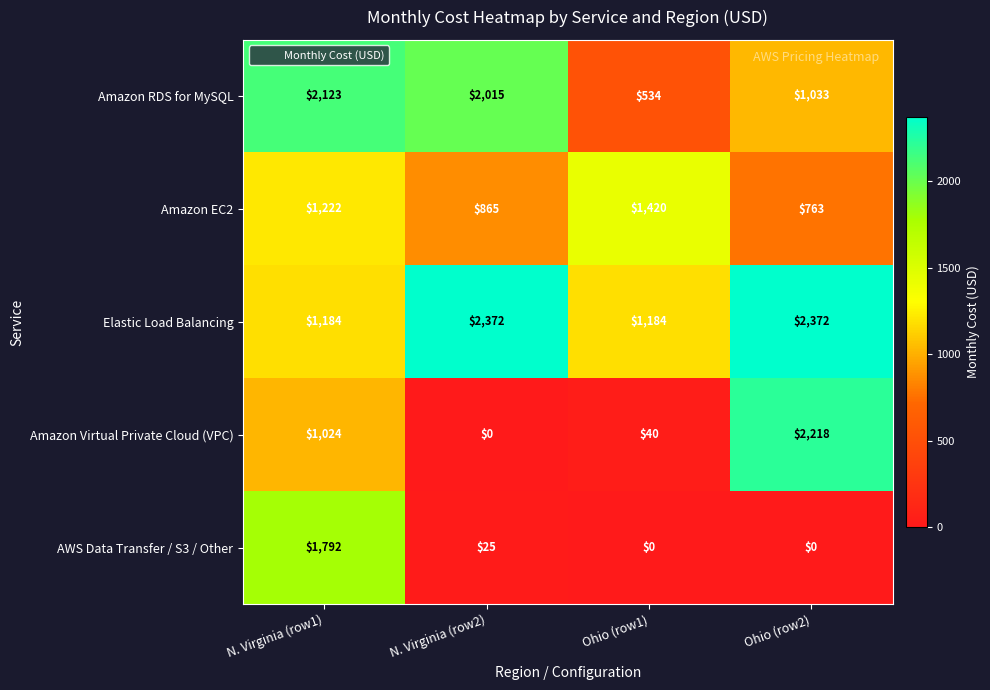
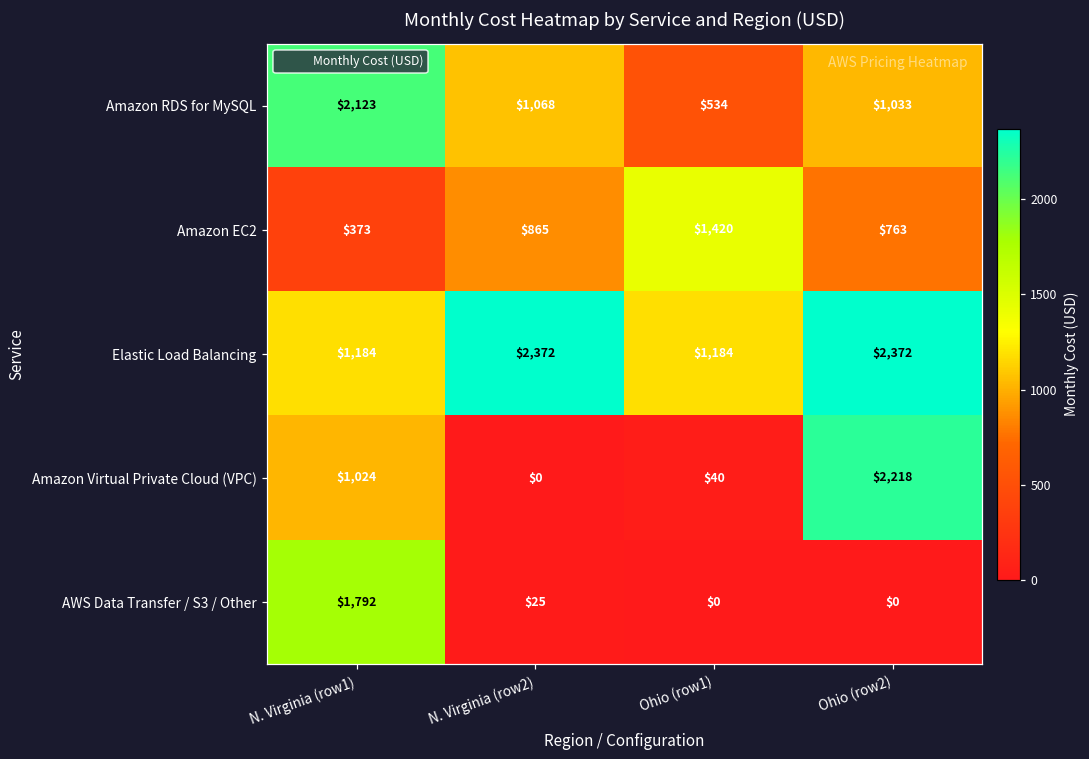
Amazon RDS for MySQL, N. Virginia (row2): $2,015 -> $1,068
Amazon EC2, N. Virginia (row1): $1,222 -> $373
